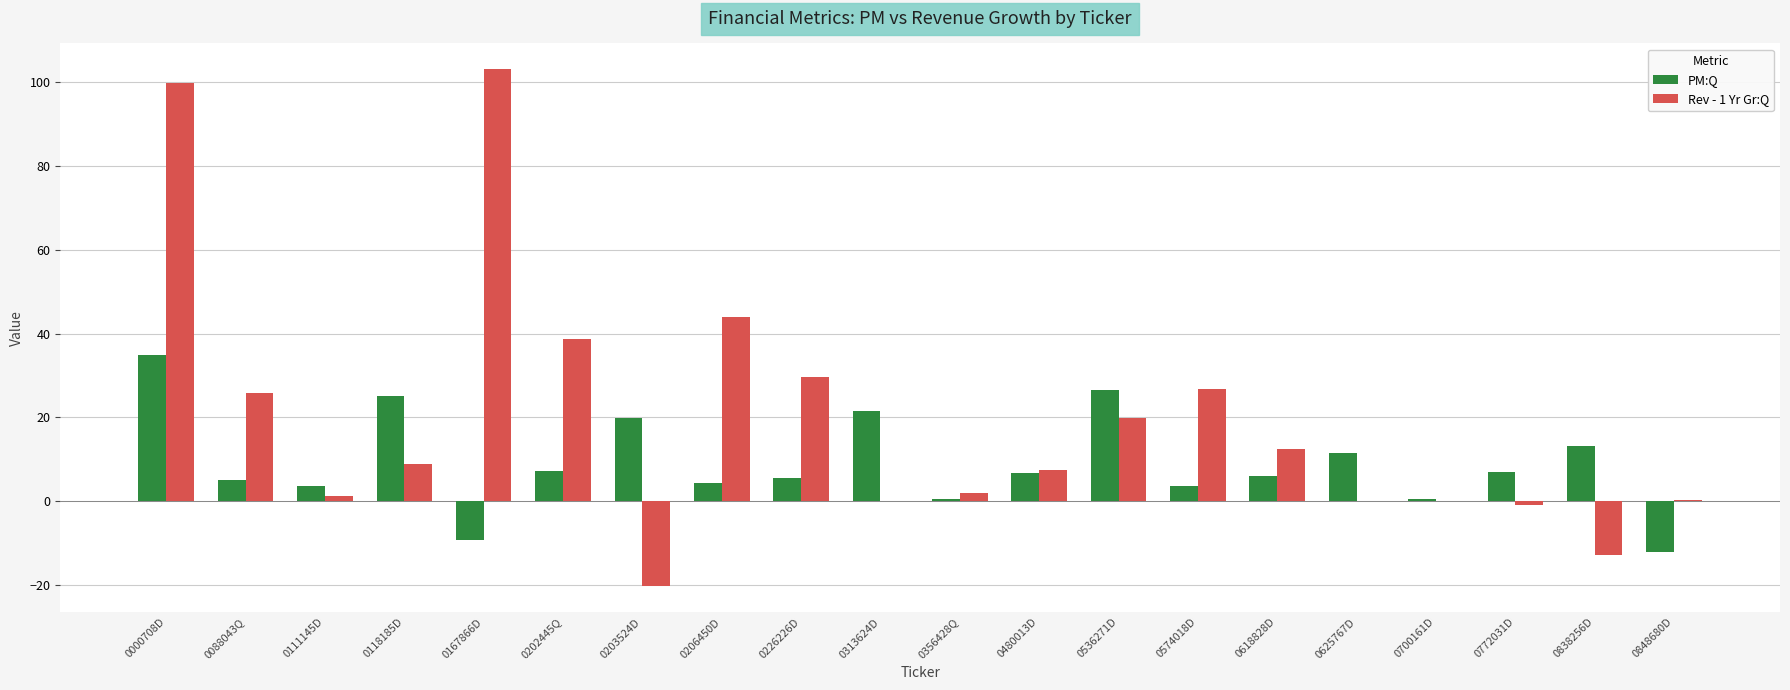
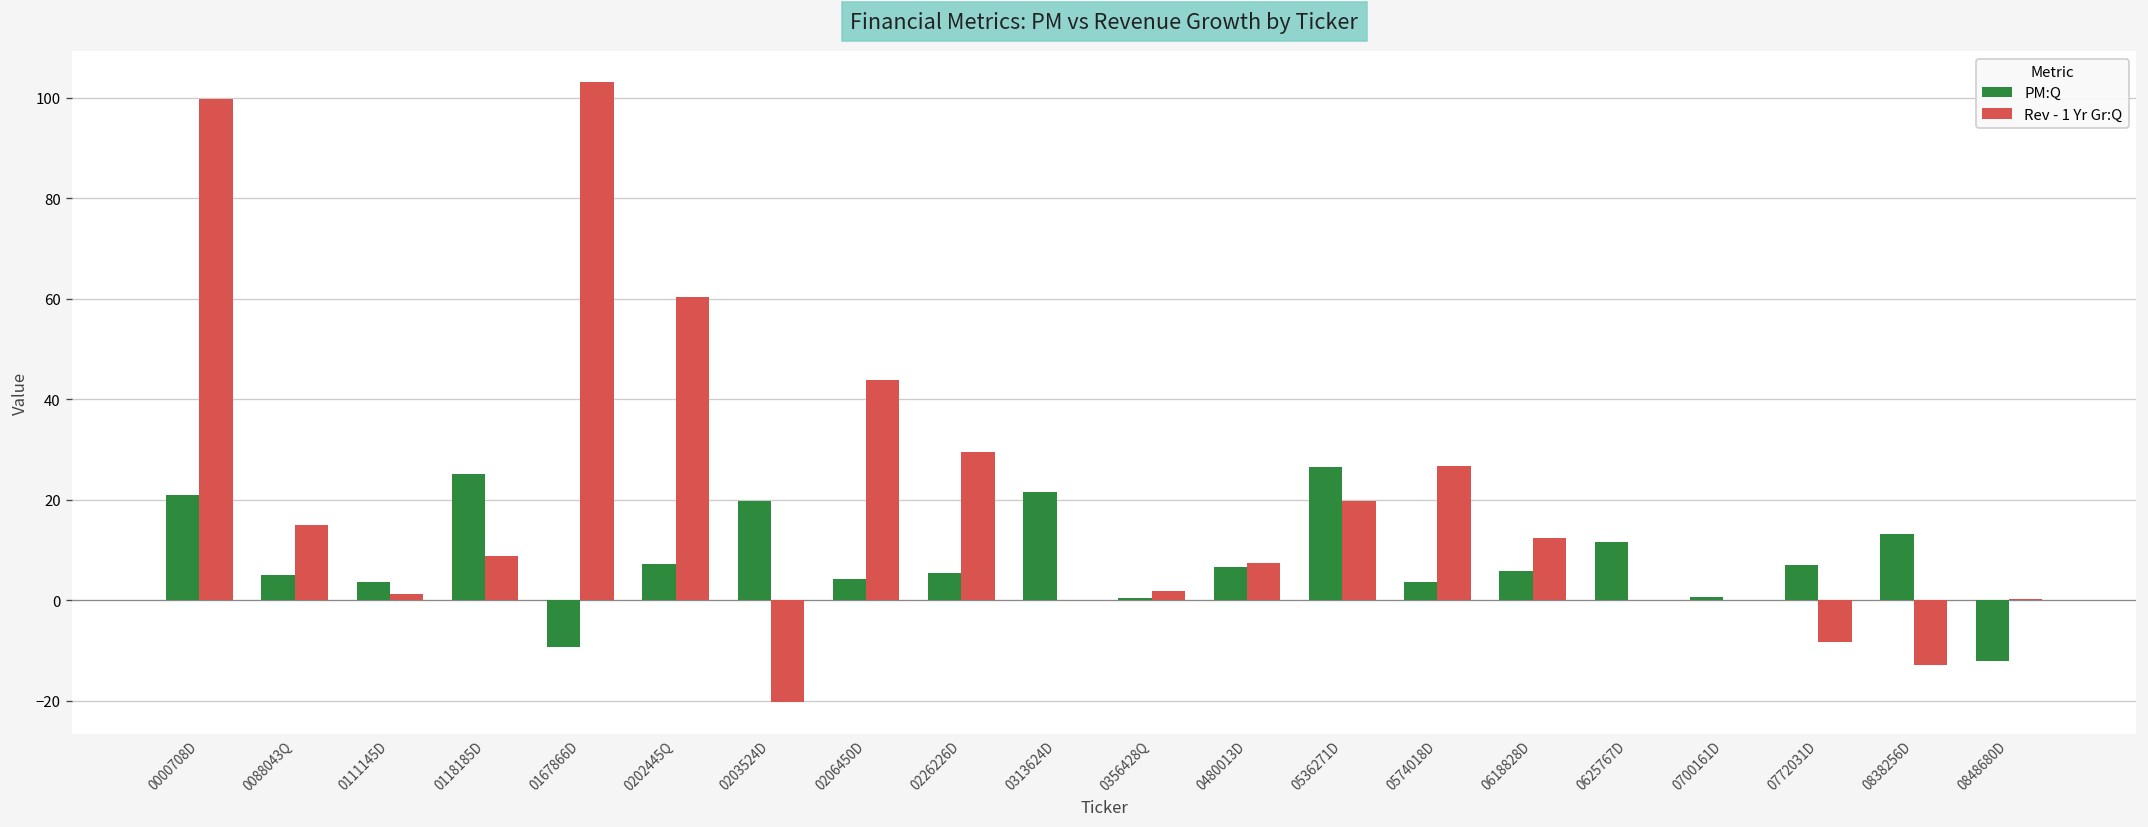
PM:Q, 0000708D: 35 -> 21
Rev - 1 Yr Gr:Q, 0088043Q: 26 -> 15
Rev - 1 Yr Gr:Q, 0202445Q: 39 -> 60
Rev - 1 Yr Gr:Q, 0772031D: -1 -> -8
